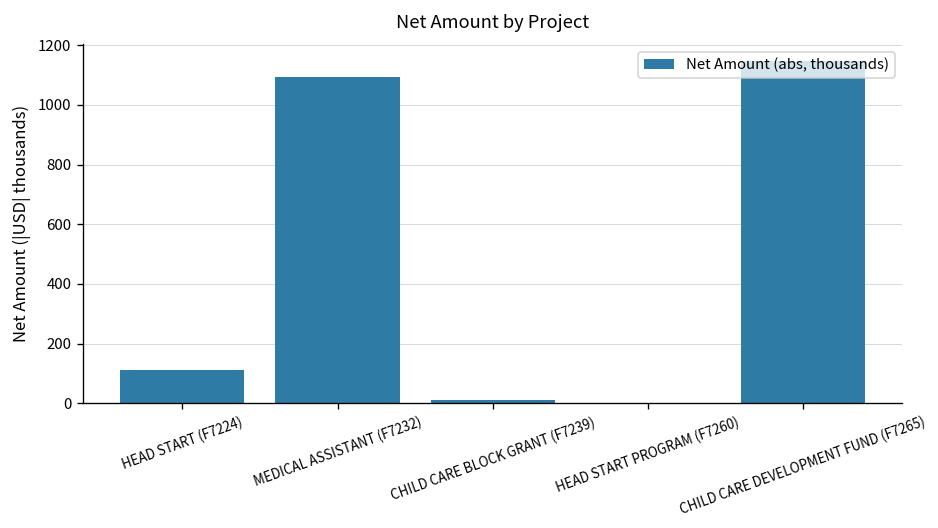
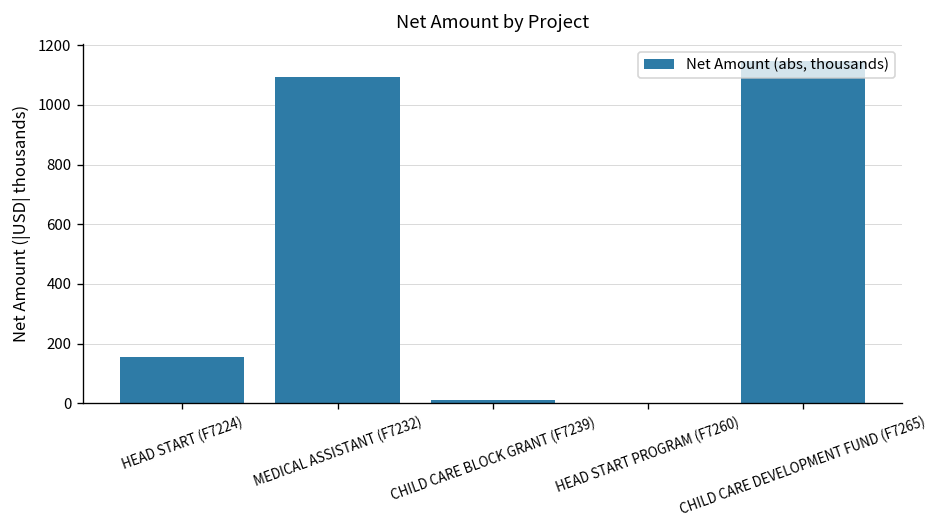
HEAD START (F7224): 110 -> 160
